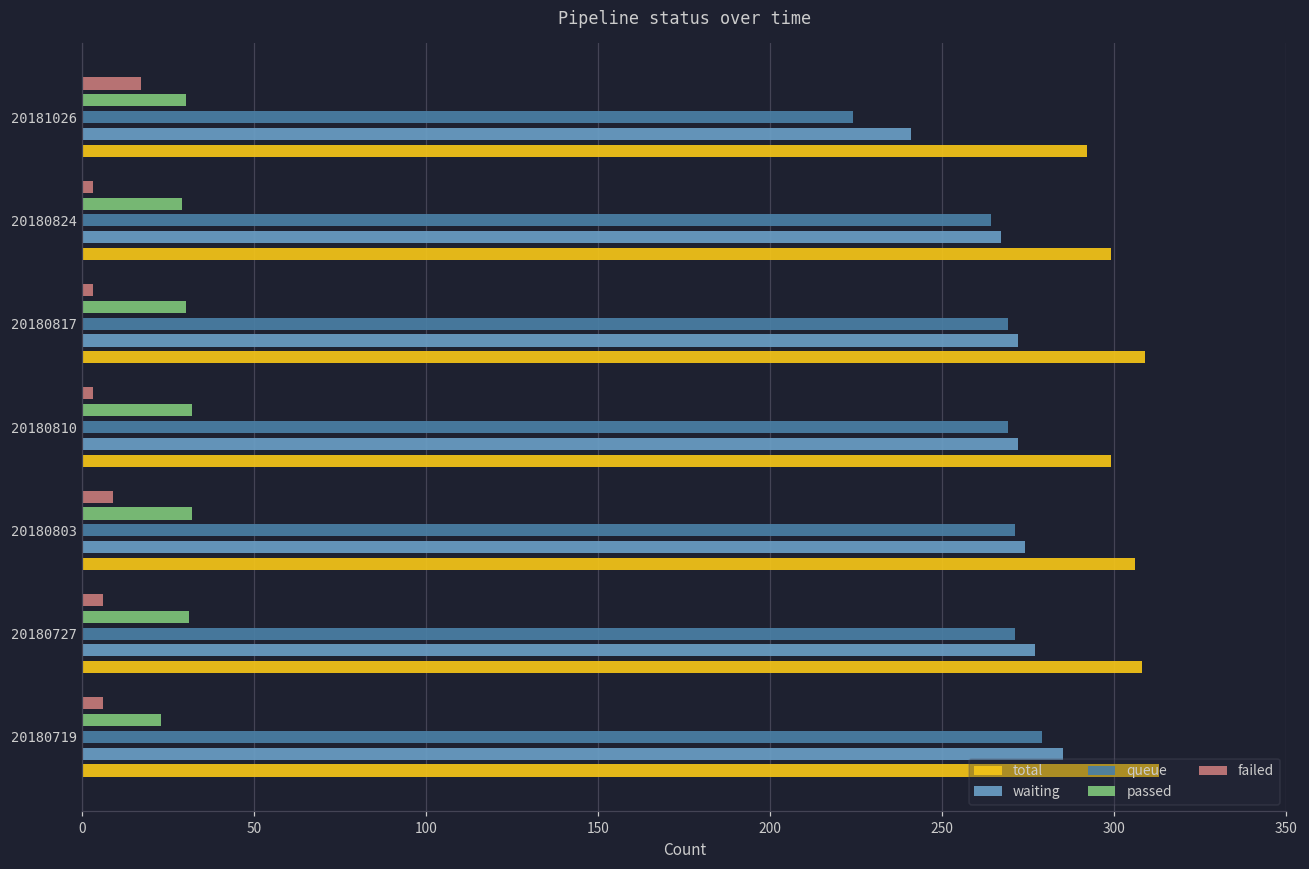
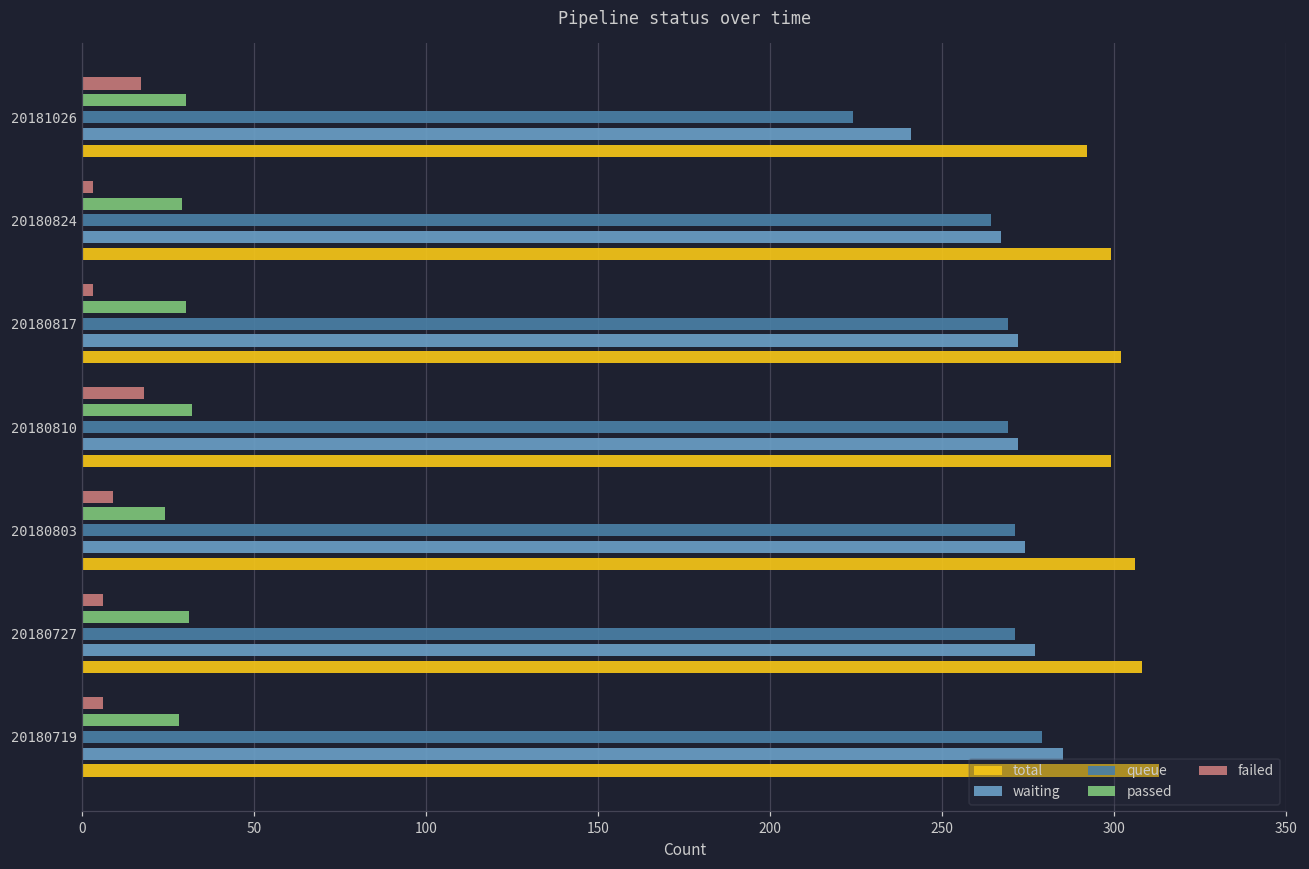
total, 20180817: 309 -> 302
failed, 20180810: 3 -> 18
passed, 20180803: 32 -> 24
passed, 20180719: 23 -> 28
